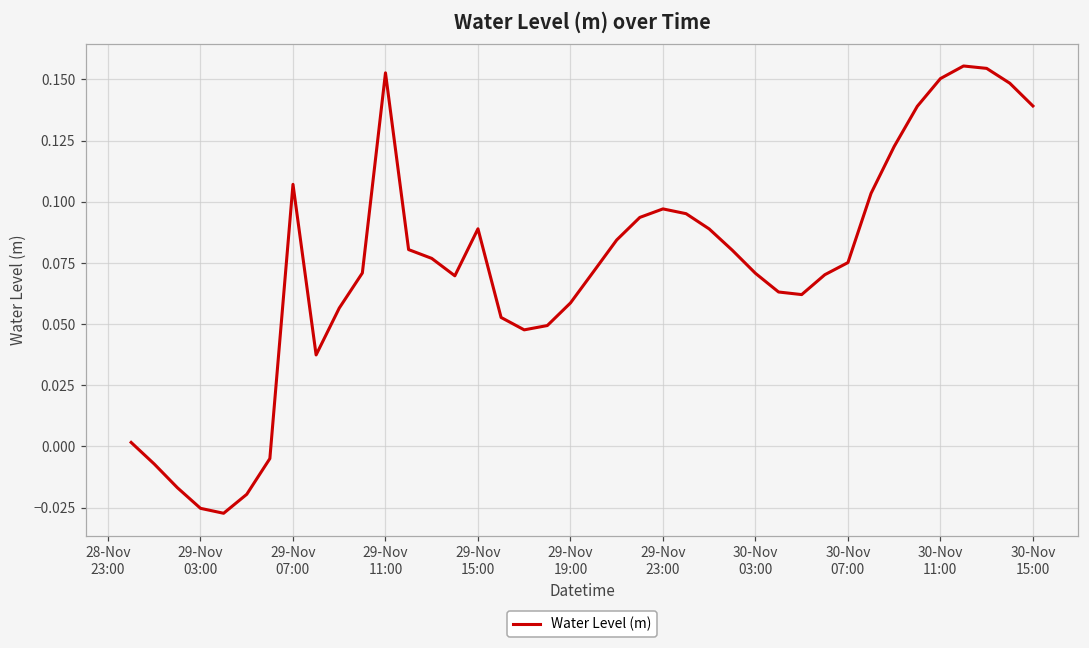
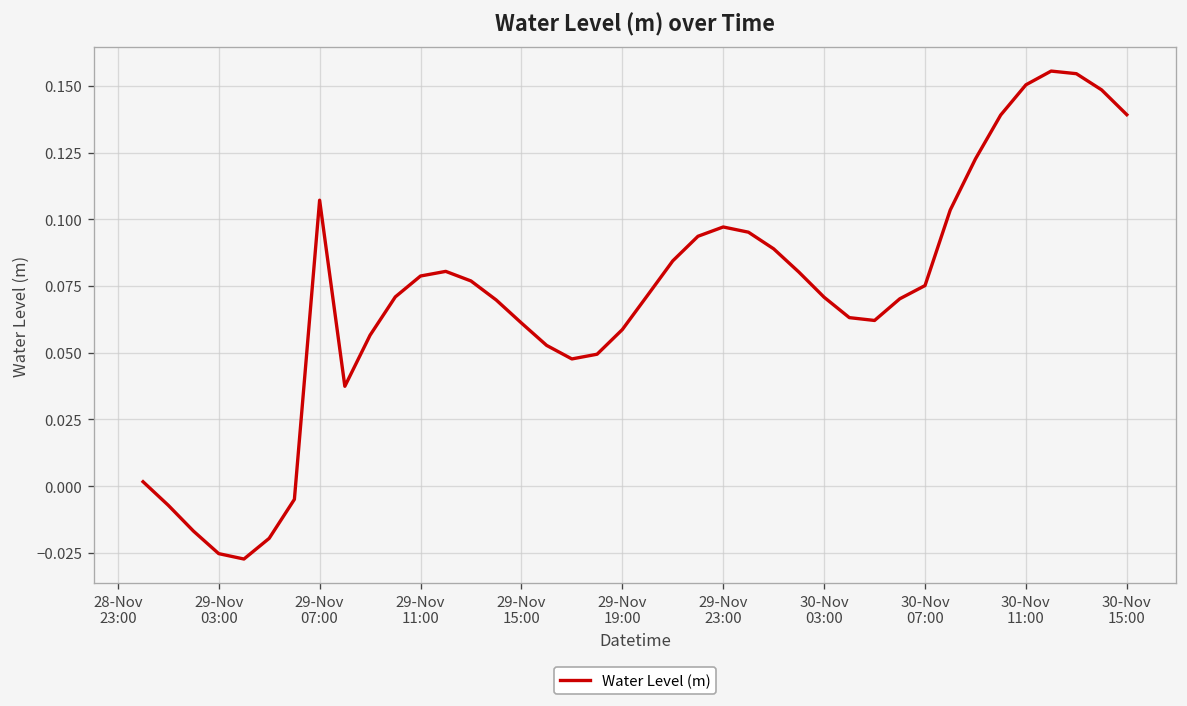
29-Nov 11:00: 0.153 -> 0.079
29-Nov 15:00: 0.089 -> 0.061
